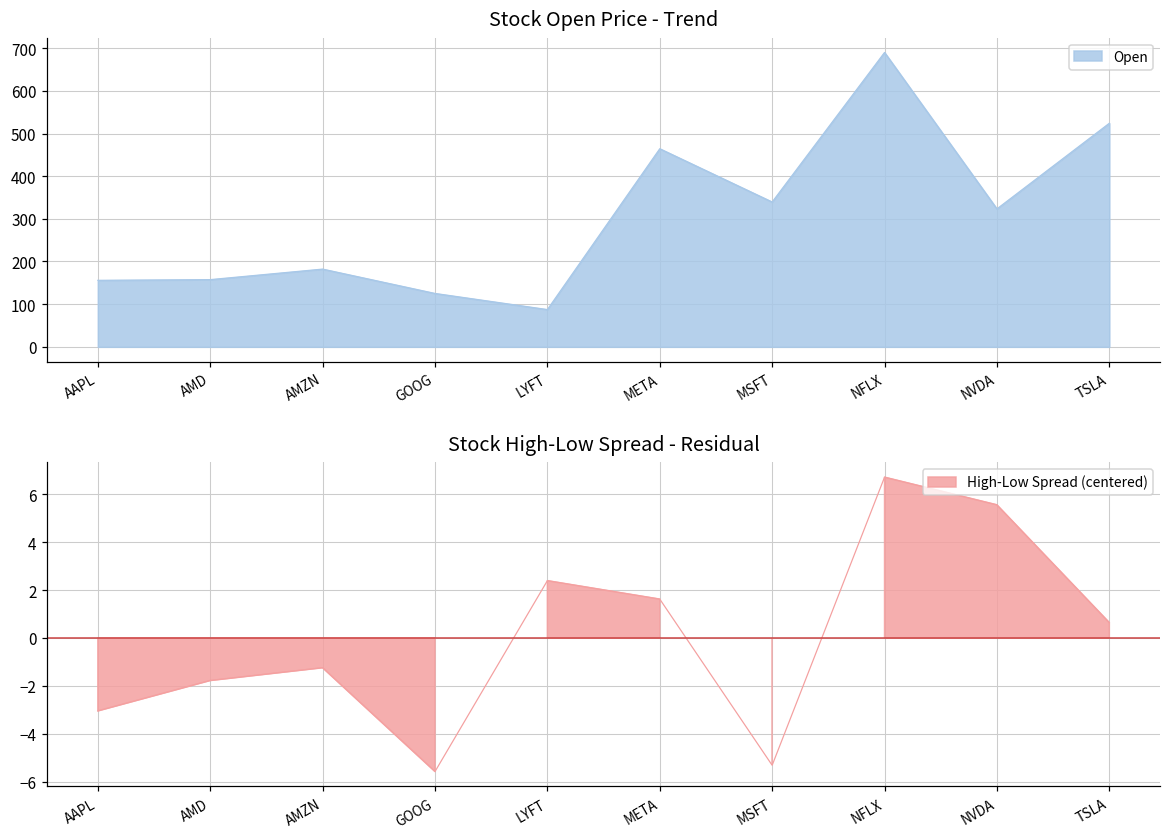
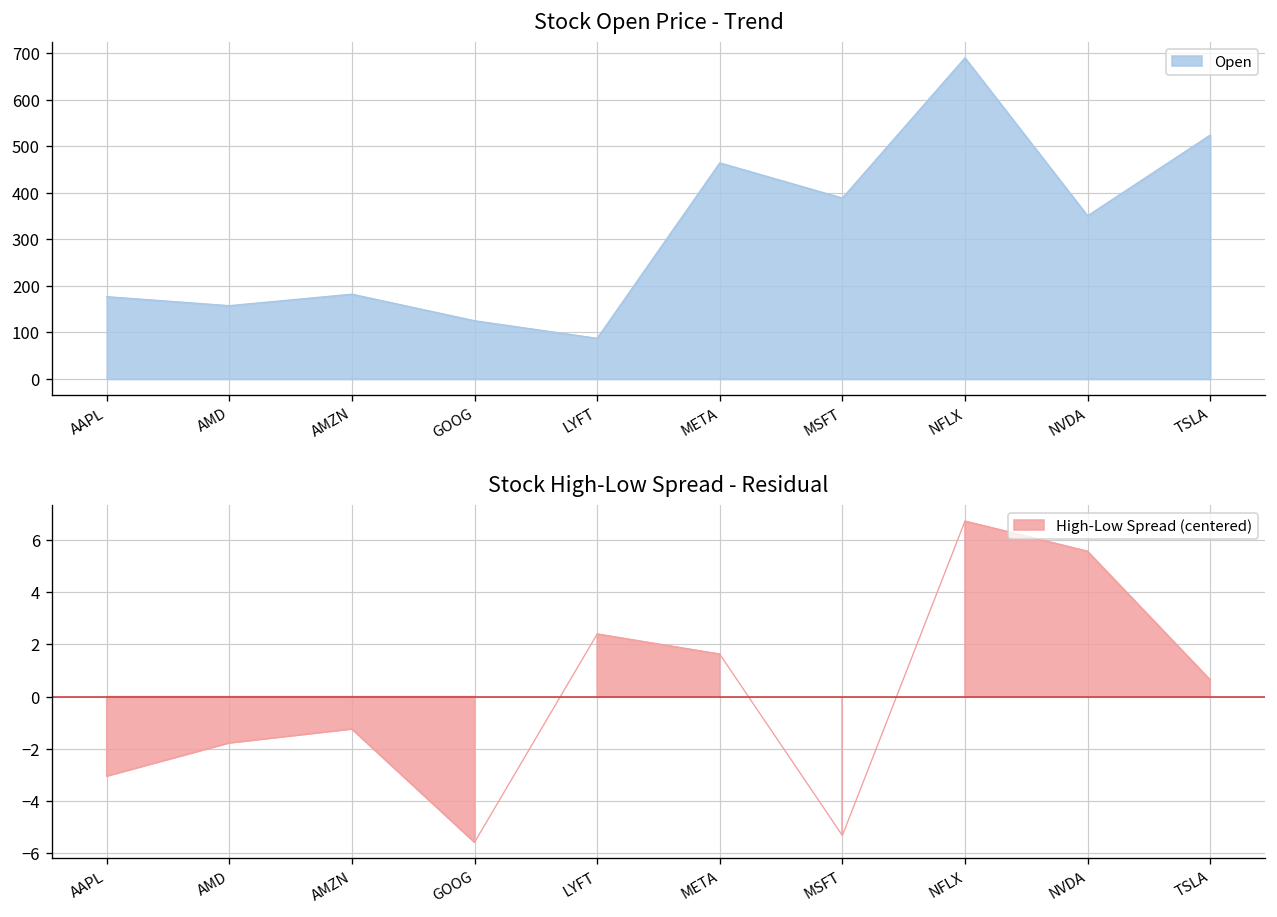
Stock Open Price - Trend, AAPL: 160 -> 180
Stock Open Price - Trend, MSFT: 340 -> 390
Stock Open Price - Trend, NVDA: 320 -> 350
